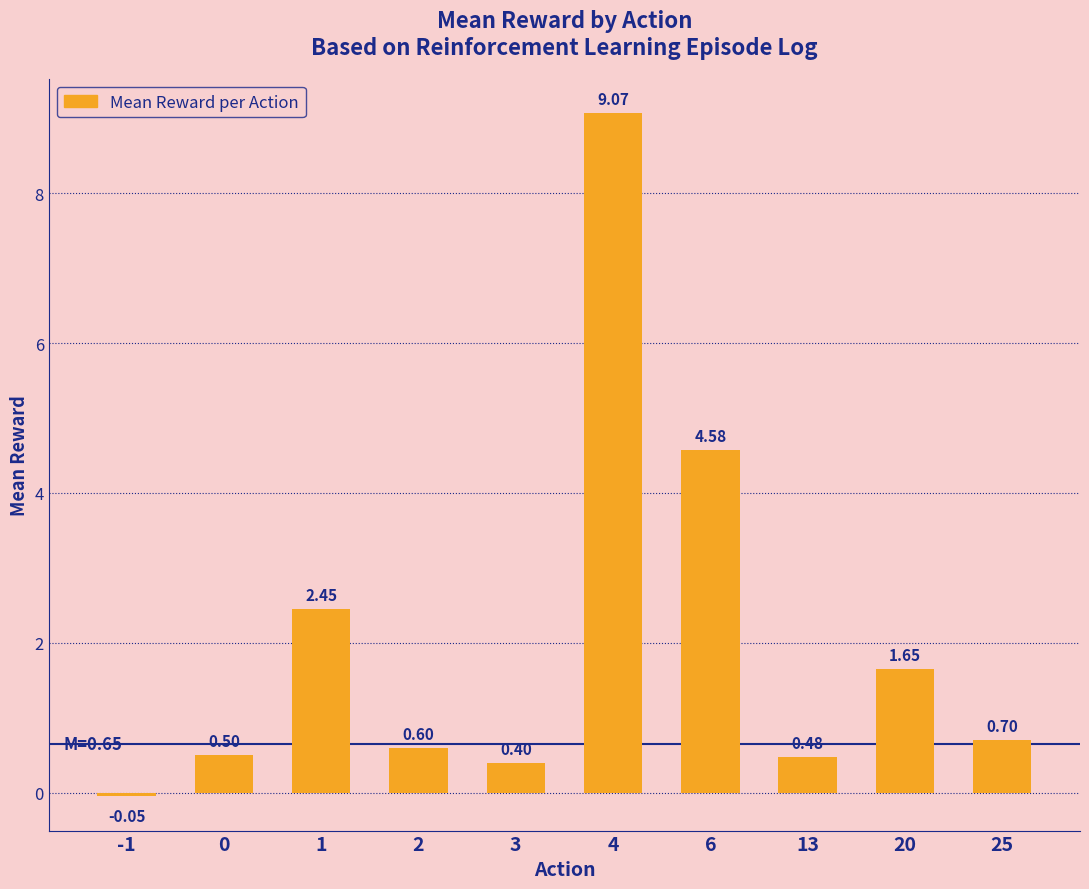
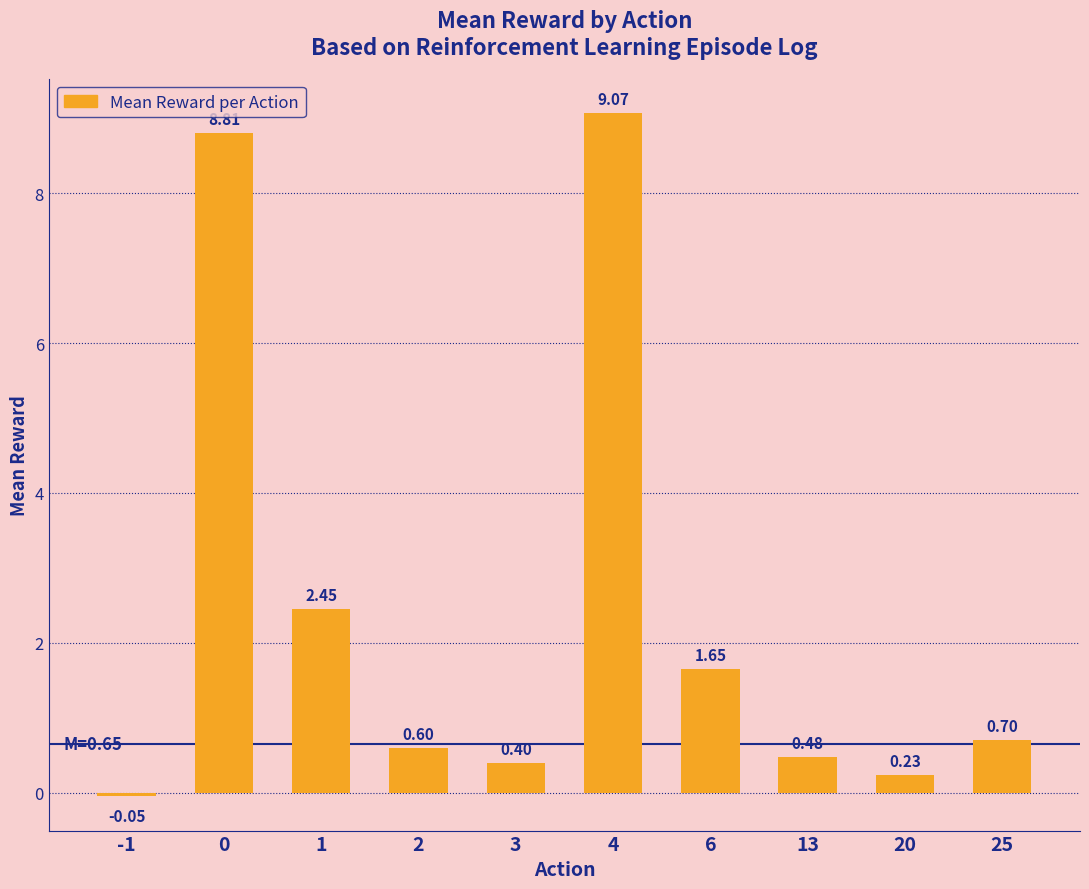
0: 0.5 -> 8.8
6: 4.58 -> 1.65
20: 1.65 -> 0.23
